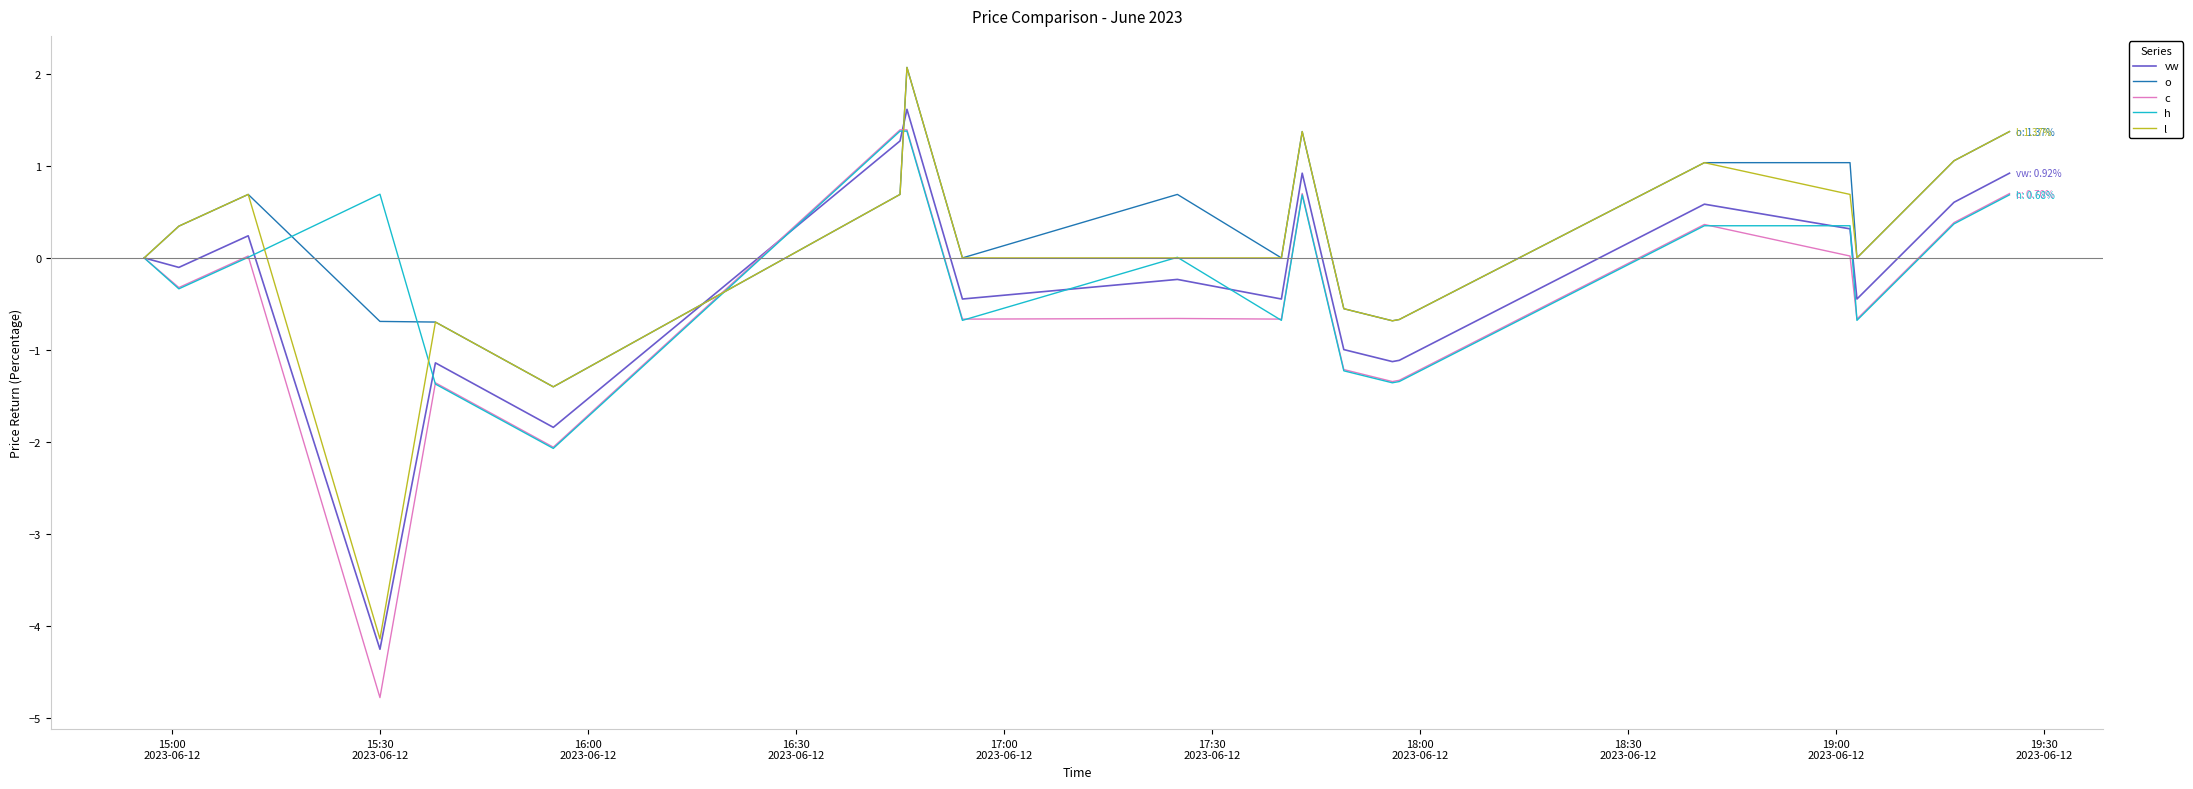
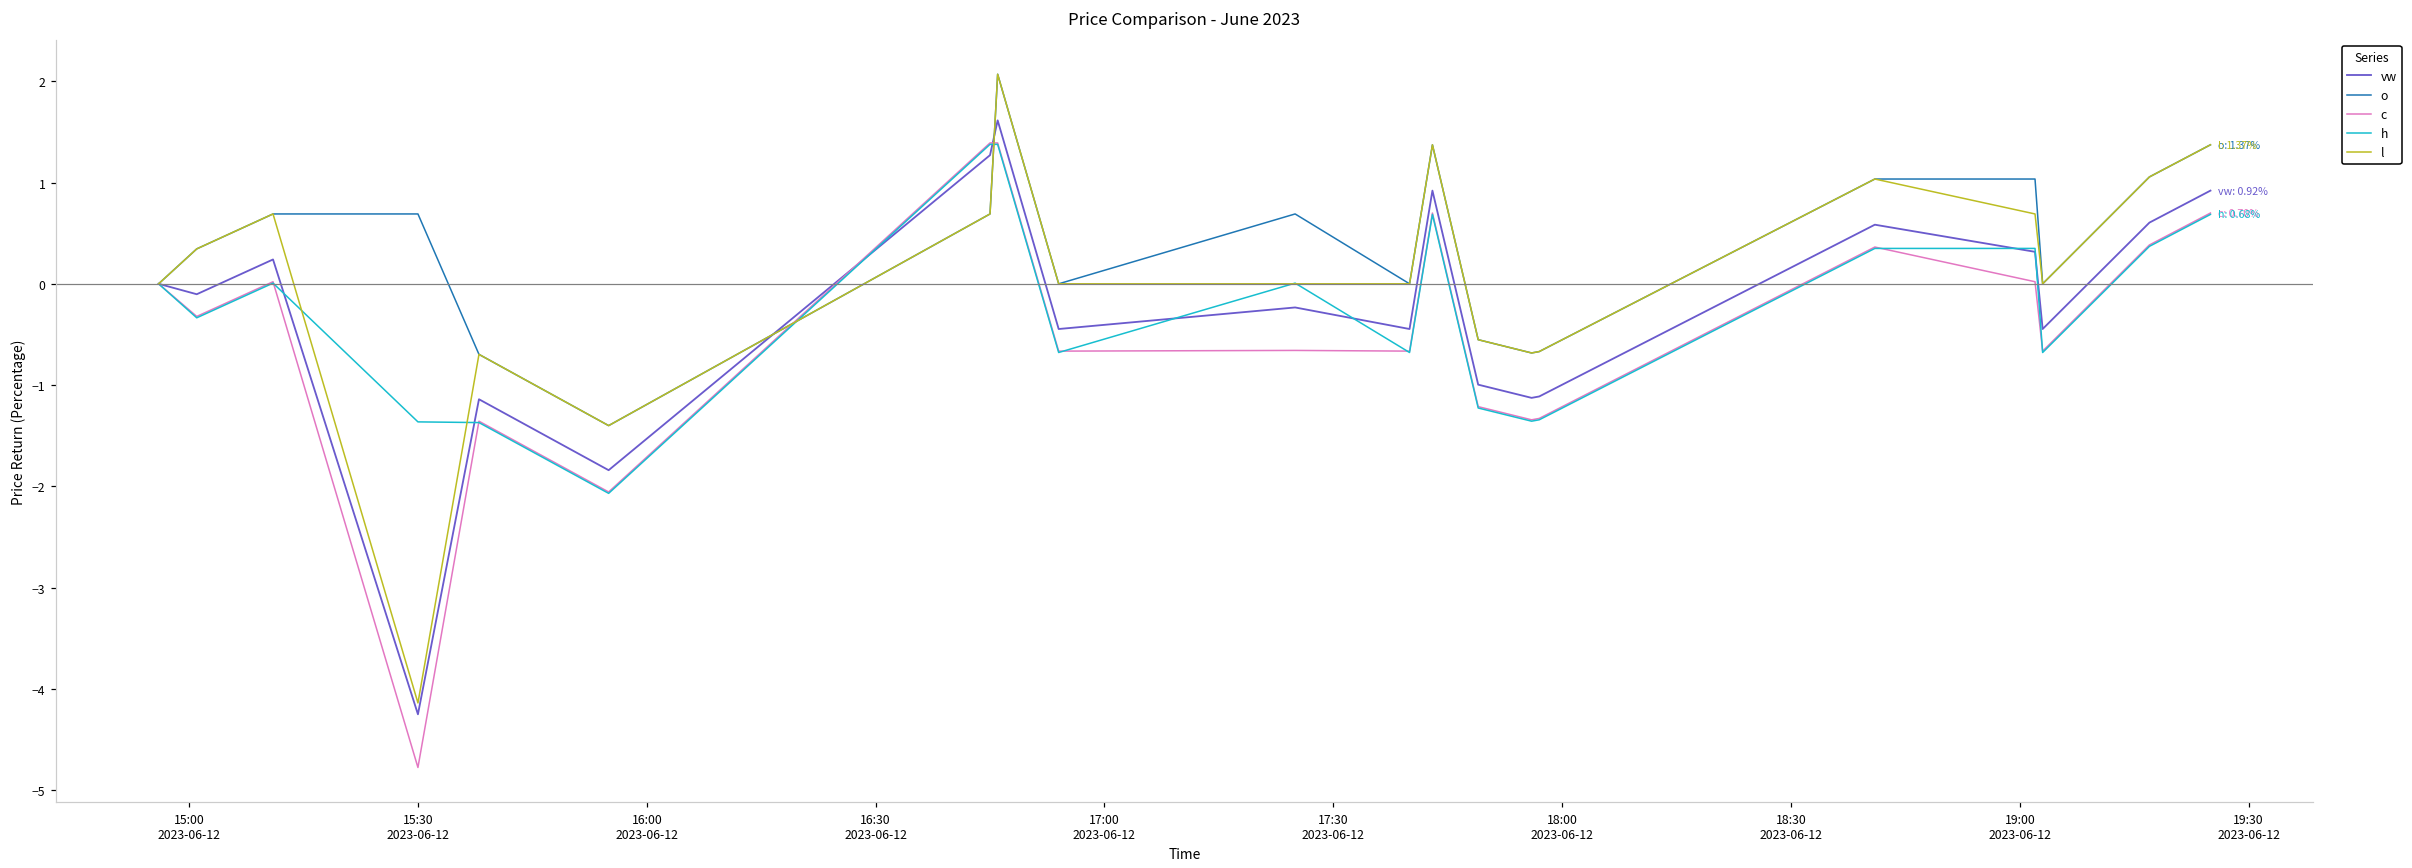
o, 15:30 2023-06-12: -0.7 -> 0.7
h, 15:30 2023-06-12: 0.7 -> -1.4
